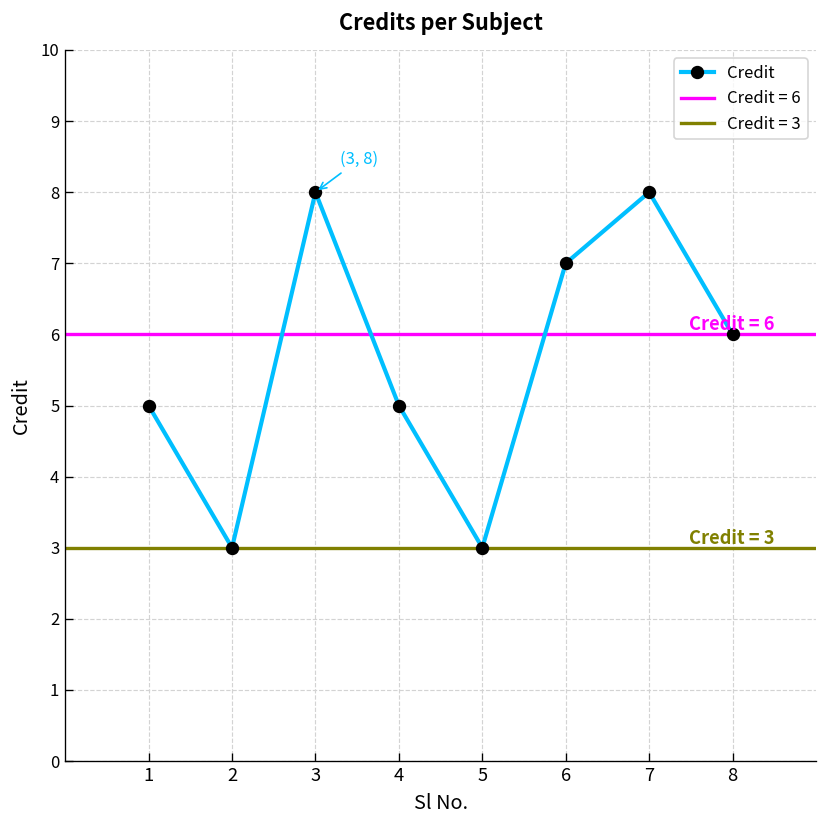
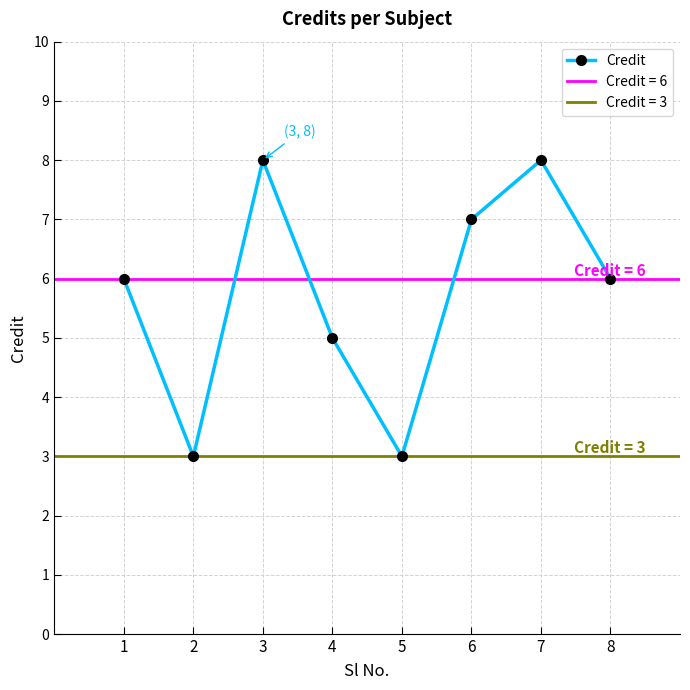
1: 5 -> 6
